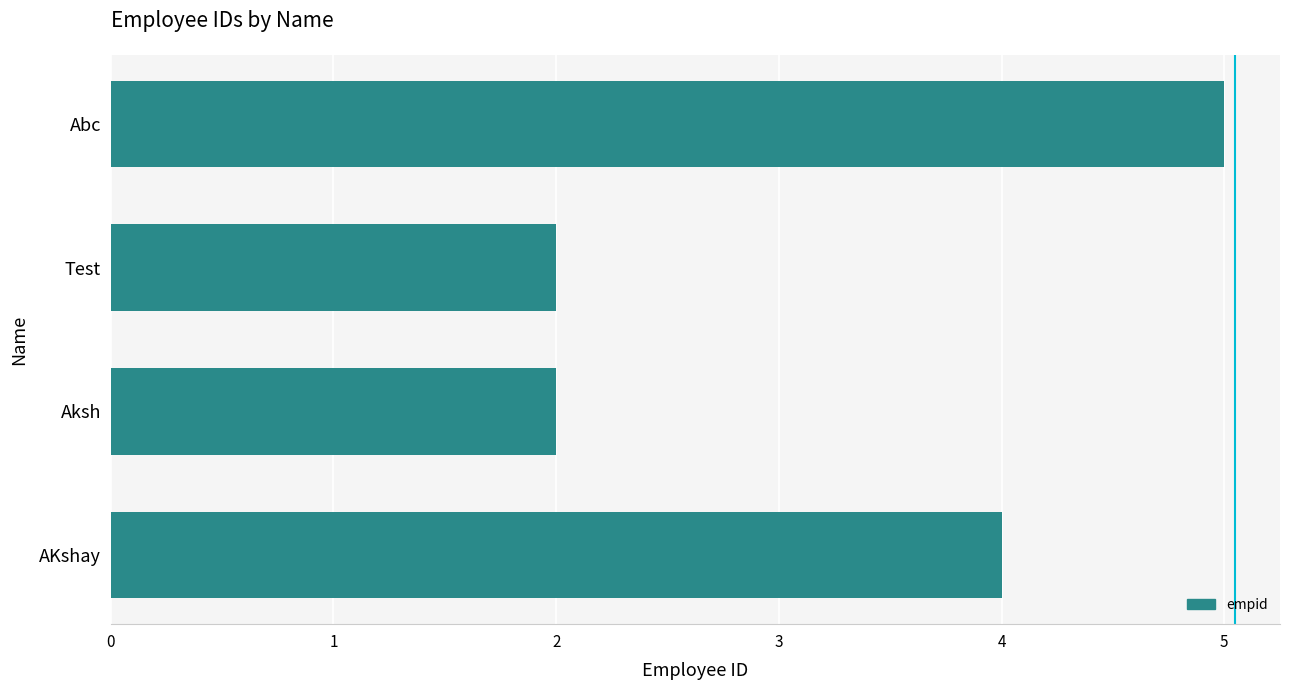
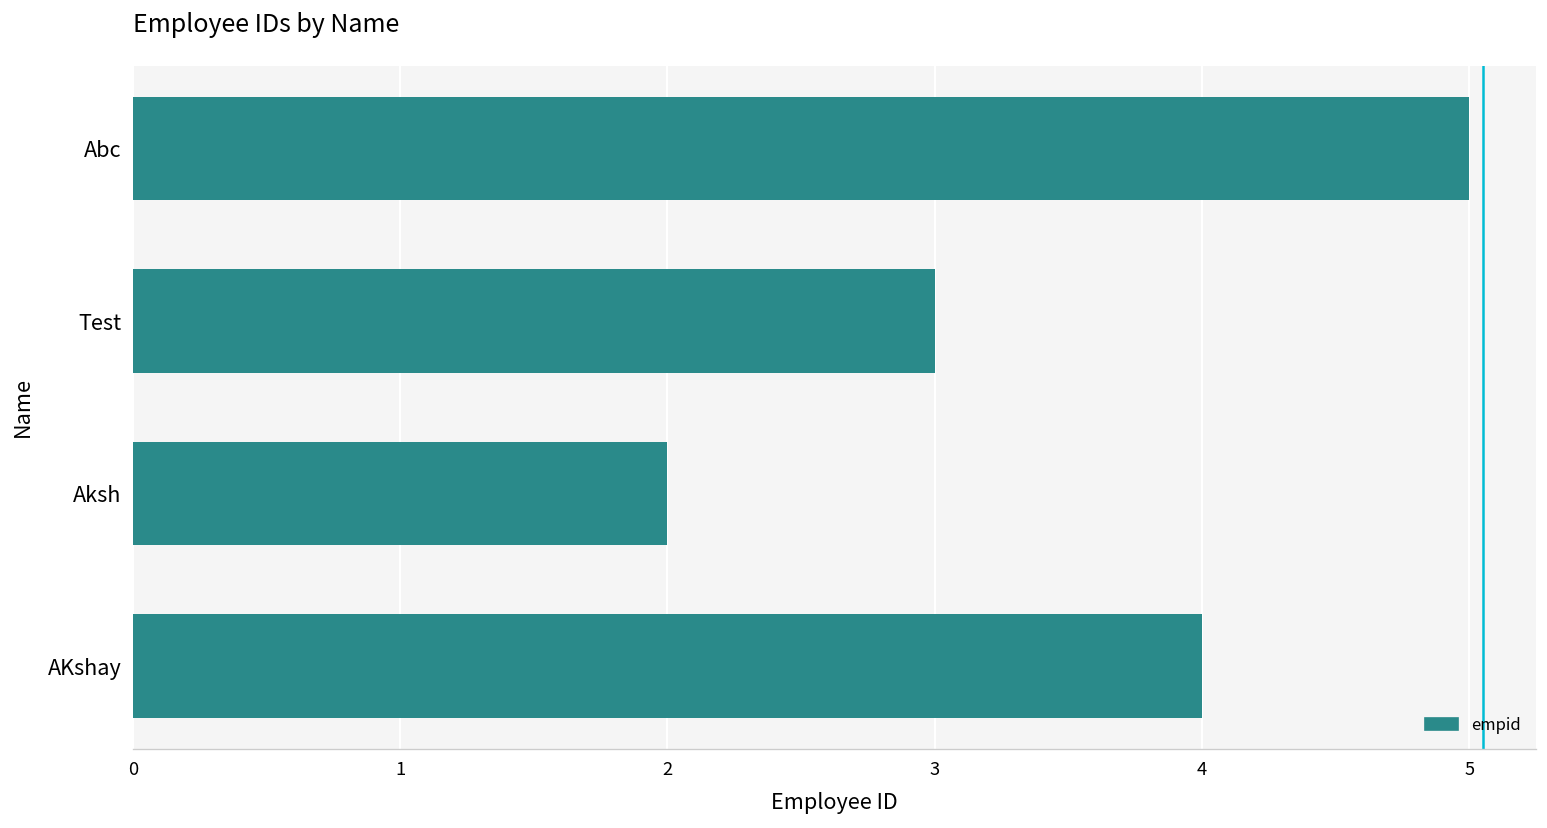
Test: 2 -> 3
